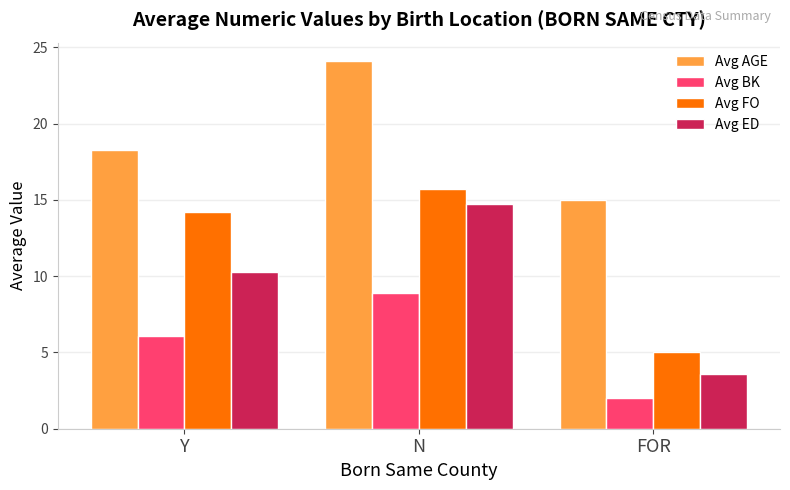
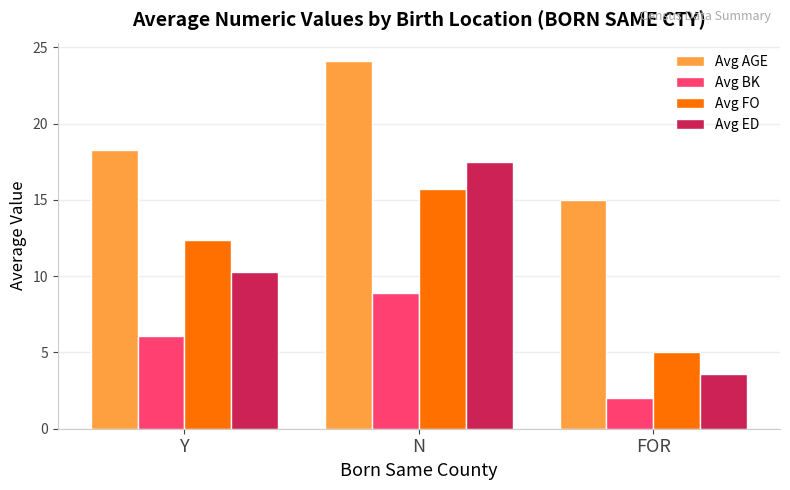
Avg FO, Y: 14.2 -> 12.4
Avg ED, N: 14.7 -> 17.5
